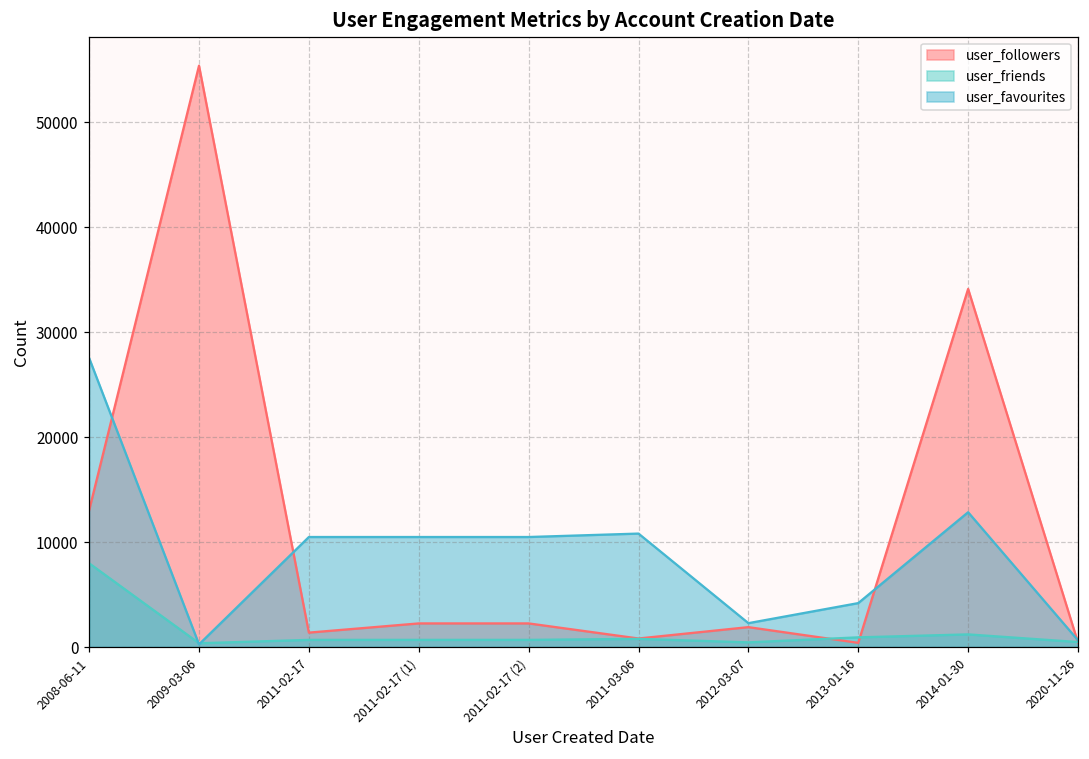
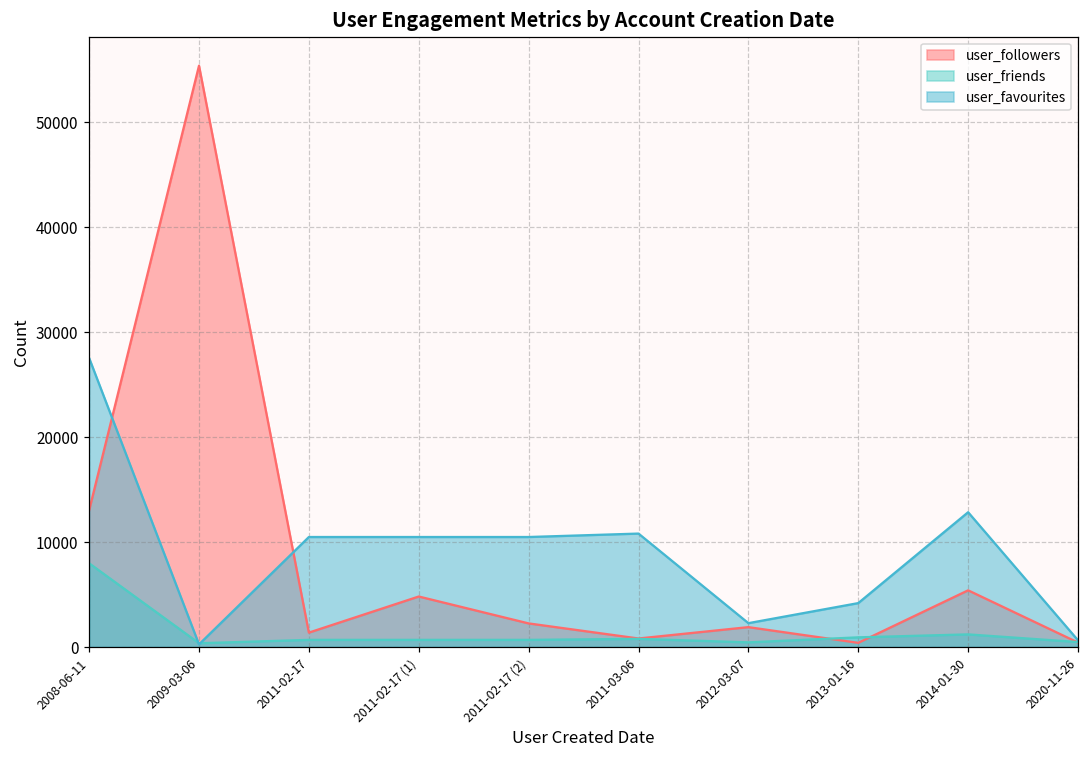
user_followers, 2011-02-17 (1): 2000 -> 5000
user_followers, 2014-01-30: 34000 -> 5000
